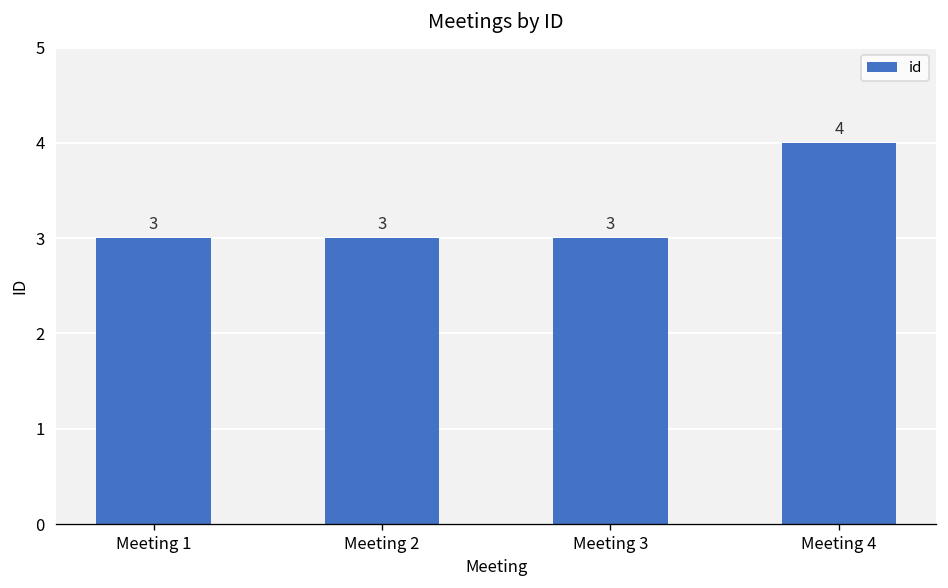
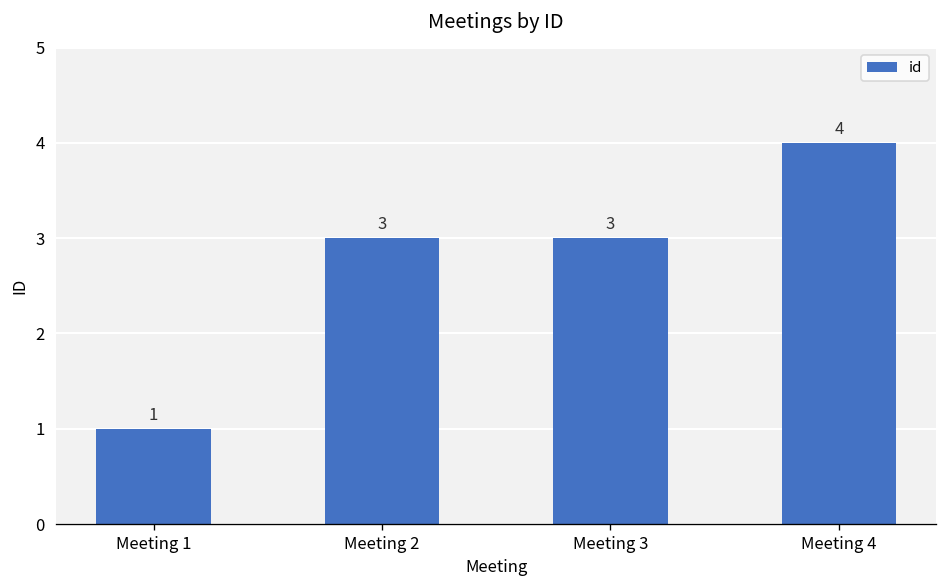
Meeting 1: 3 -> 1
